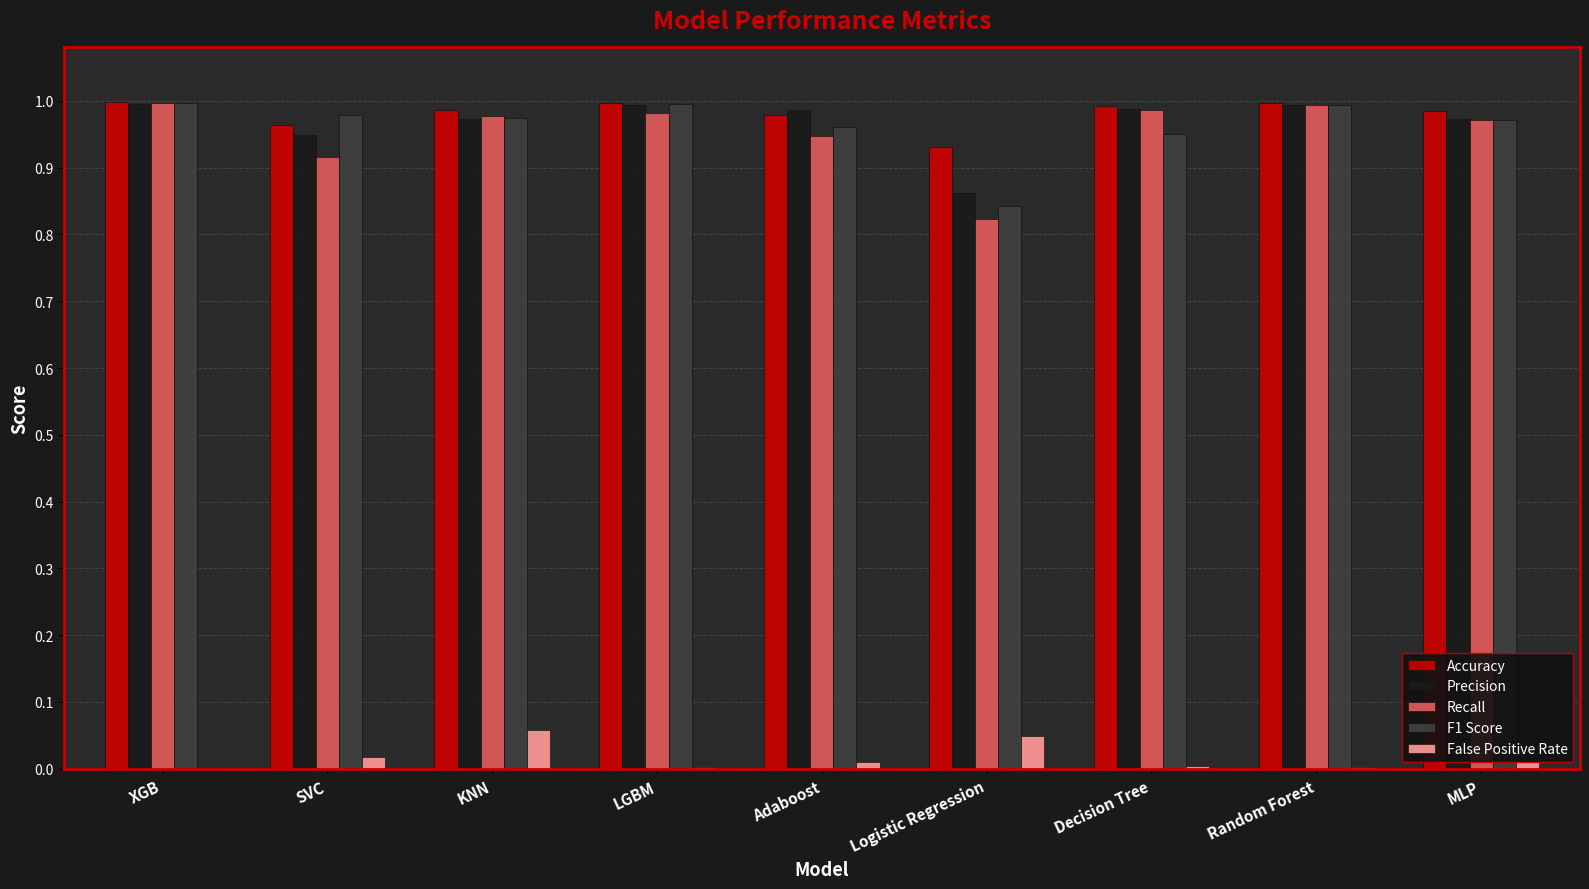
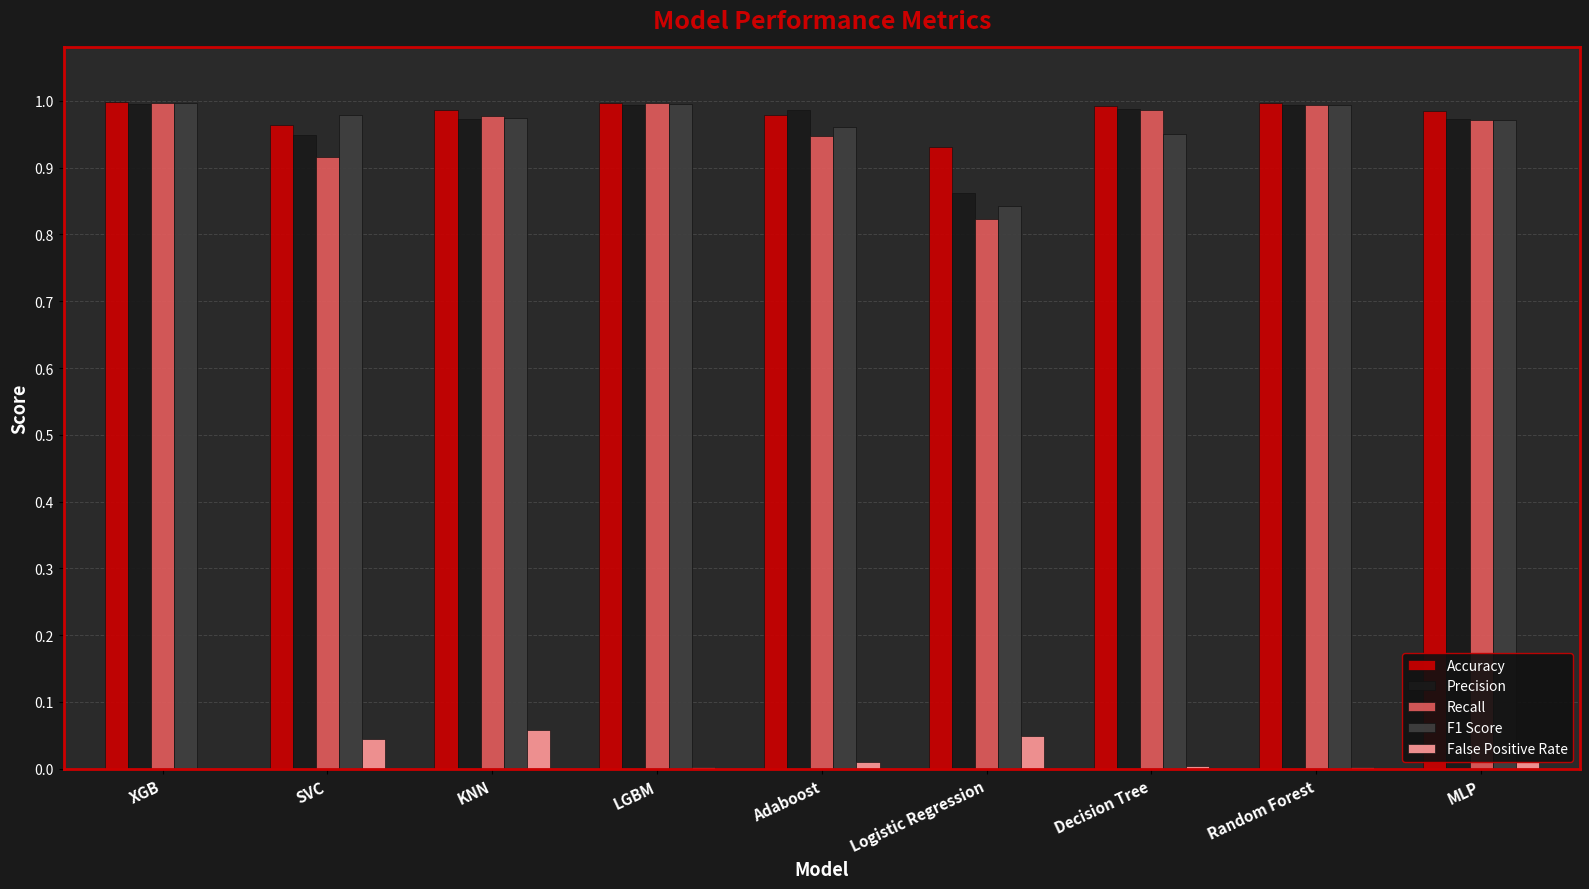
False Positive Rate, SVC: 0.02 -> 0.04
Recall, LGBM: 0.98 -> 1.00
